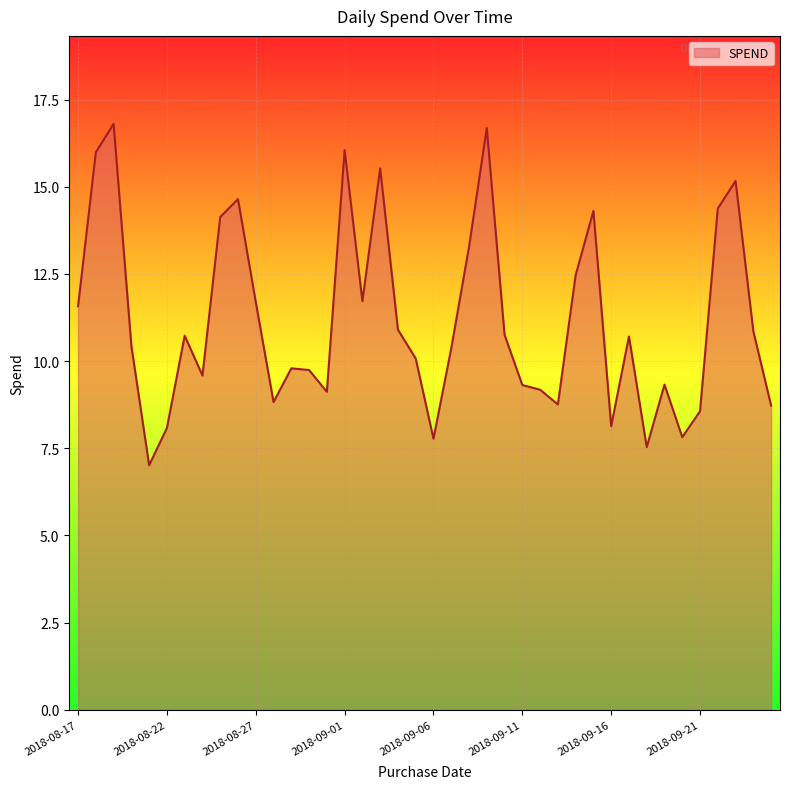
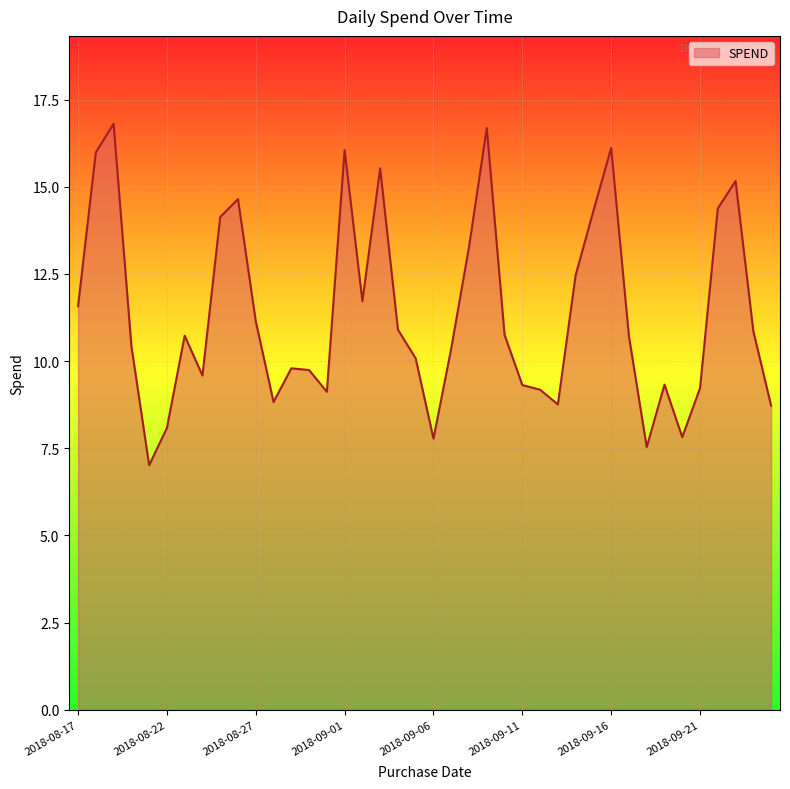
2018-08-27: 11.7 -> 11.1
2018-09-16: 8.1 -> 16.1
2018-09-21: 8.6 -> 9.2
